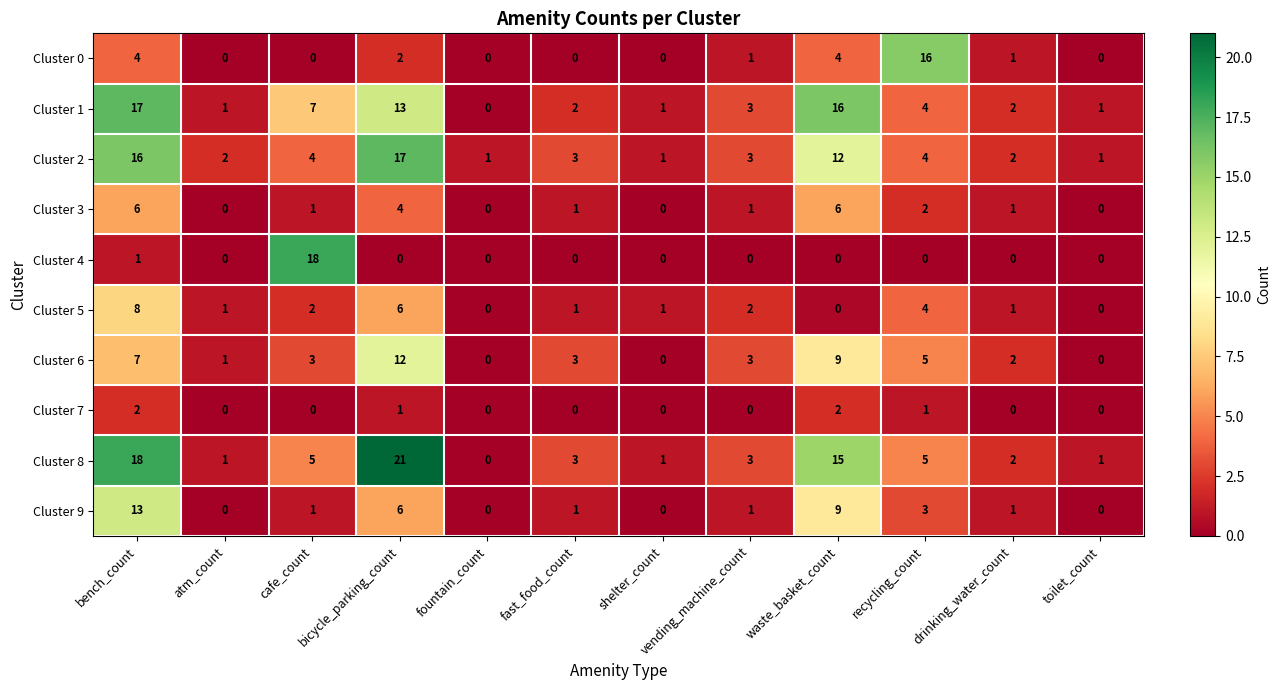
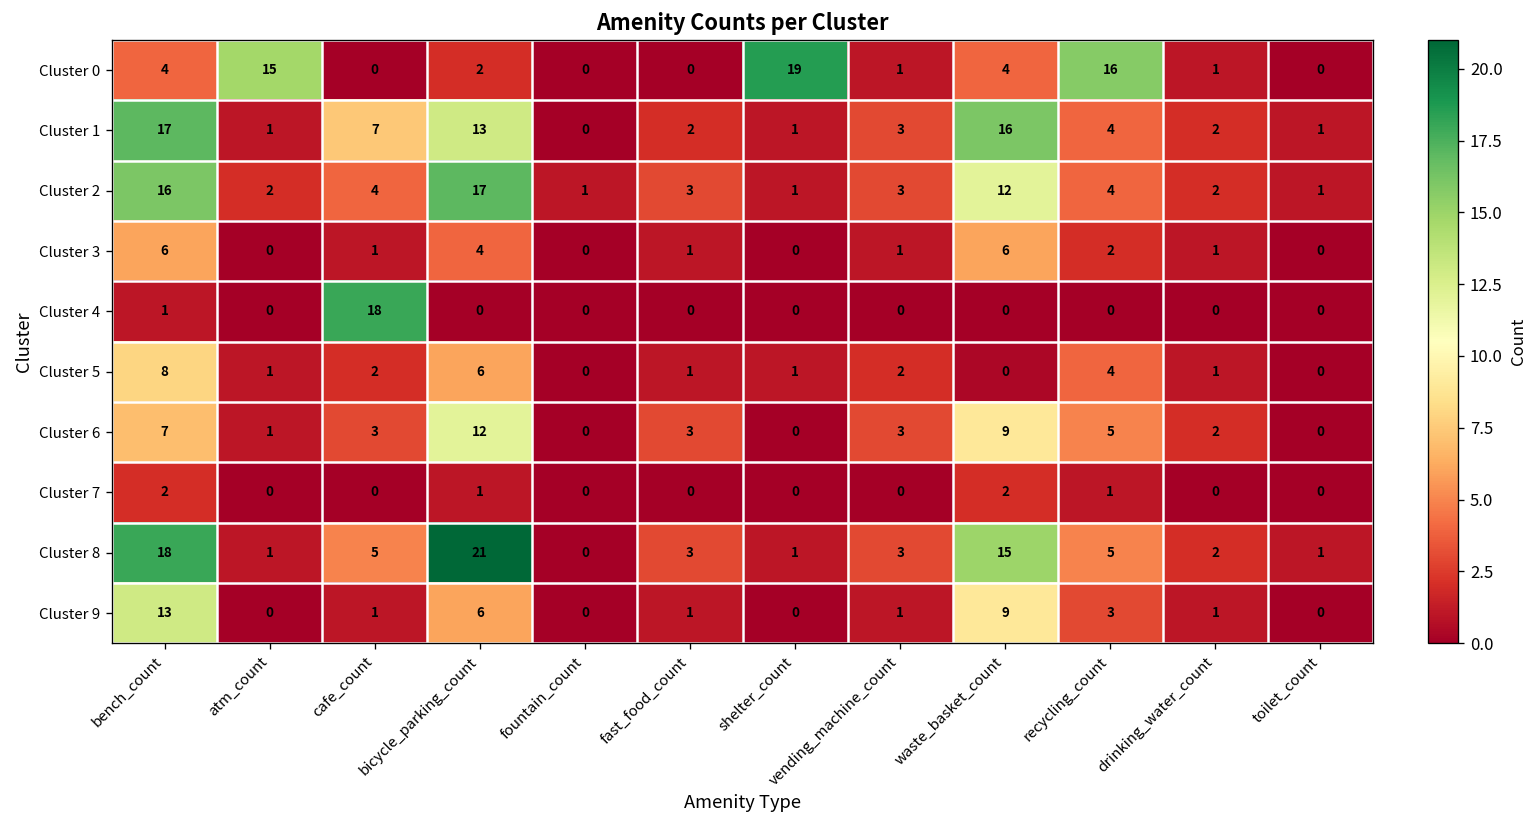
Cluster 0, atm_count: 0 -> 15
Cluster 0, shelter_count: 0 -> 19
